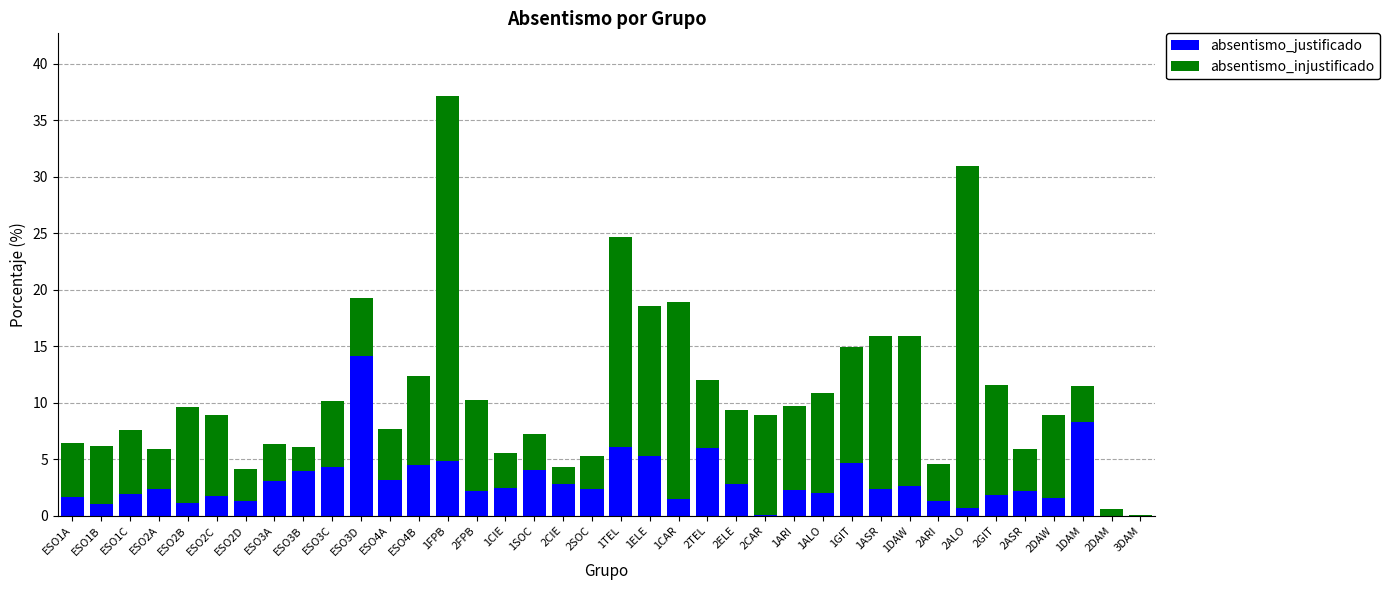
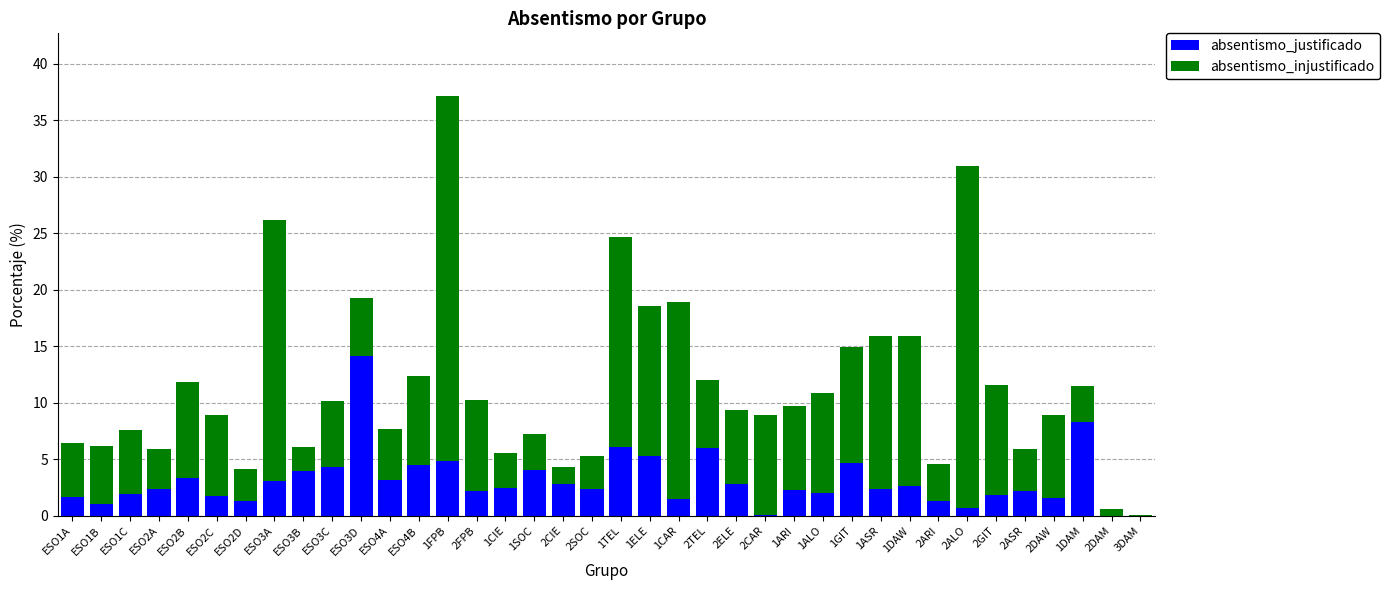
absentismo_justificado, ESO2B: 1.2 -> 3.3
absentismo_injustificado, ESO3A: 3.3 -> 23.1
